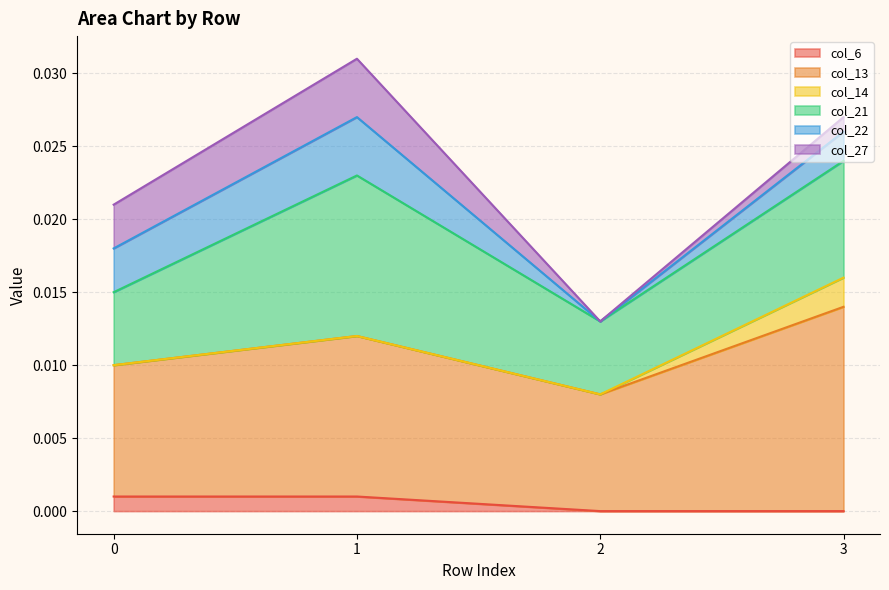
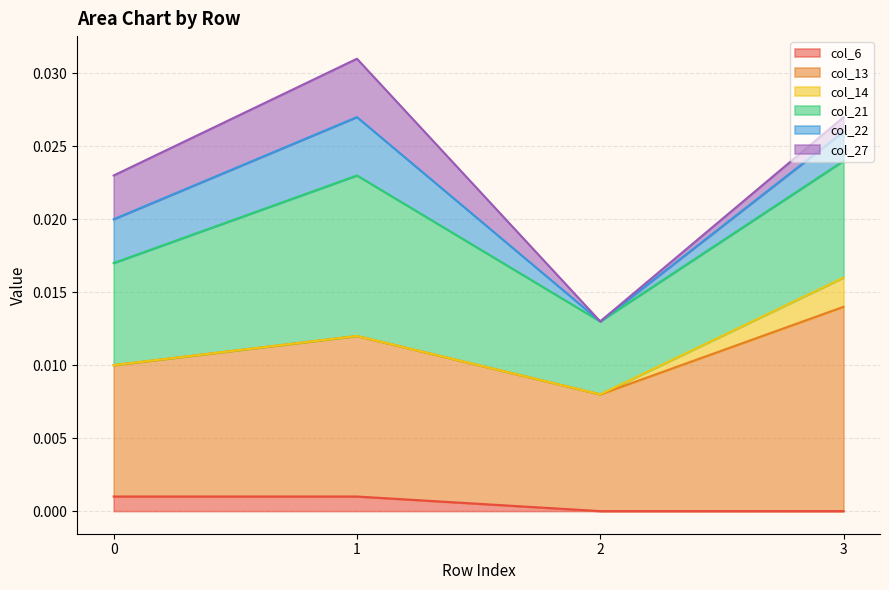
col_21, 0: 0.005 -> 0.007
